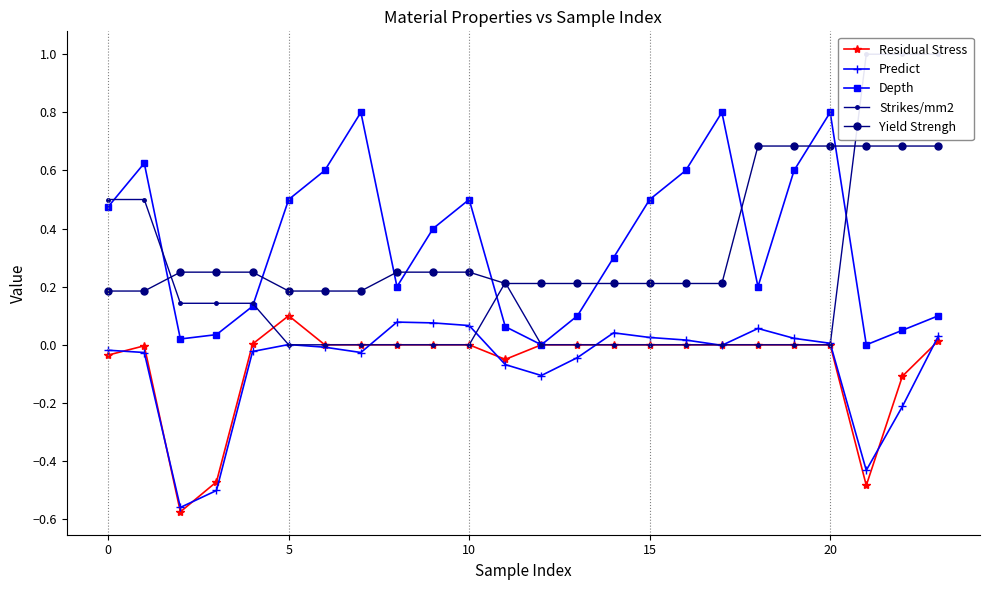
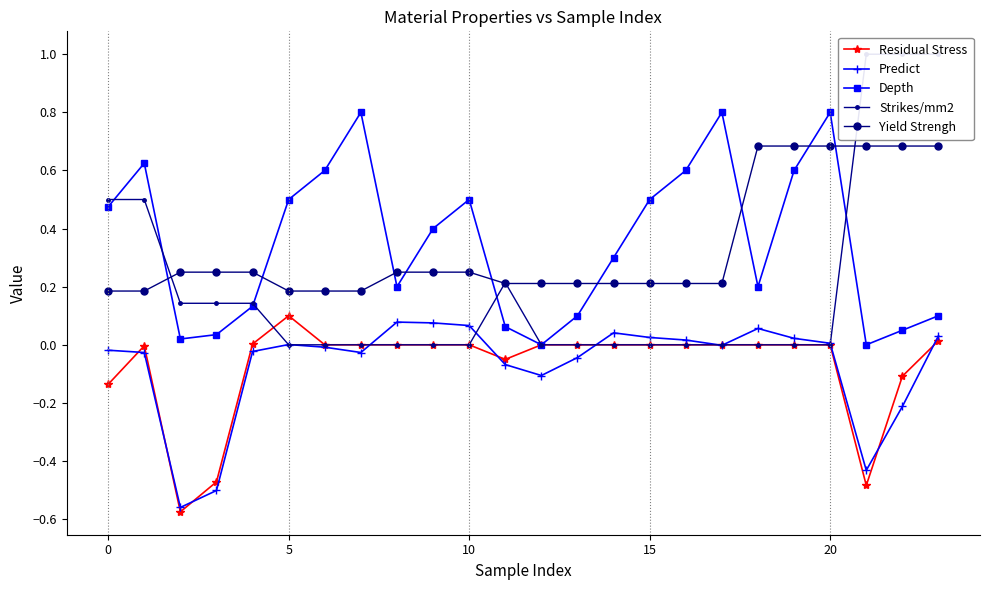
Residual Stress, 0: -0.04 -> -0.14
